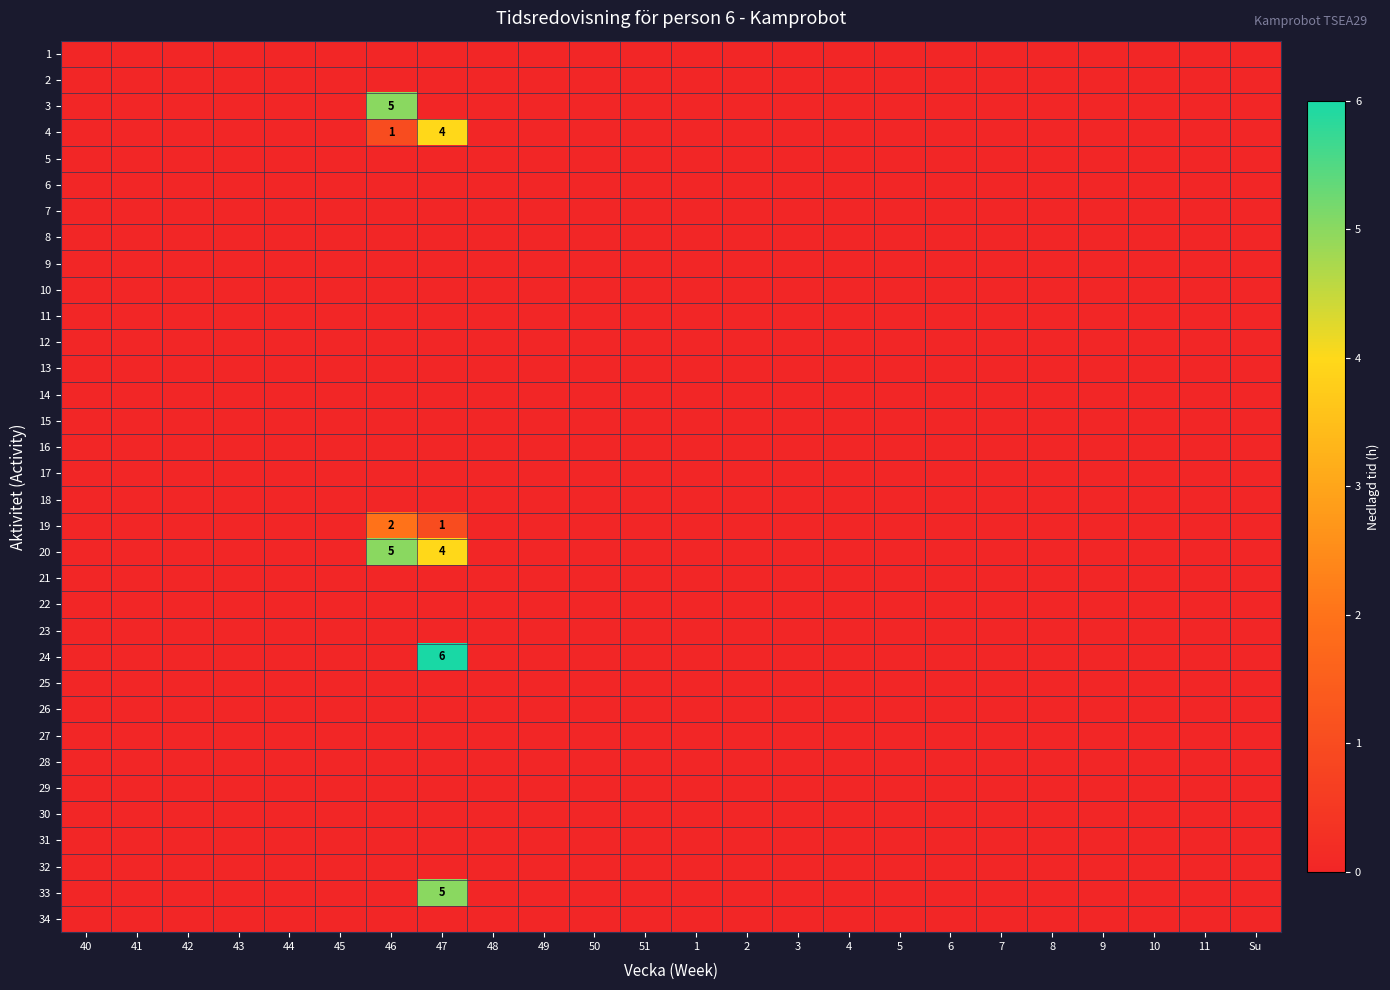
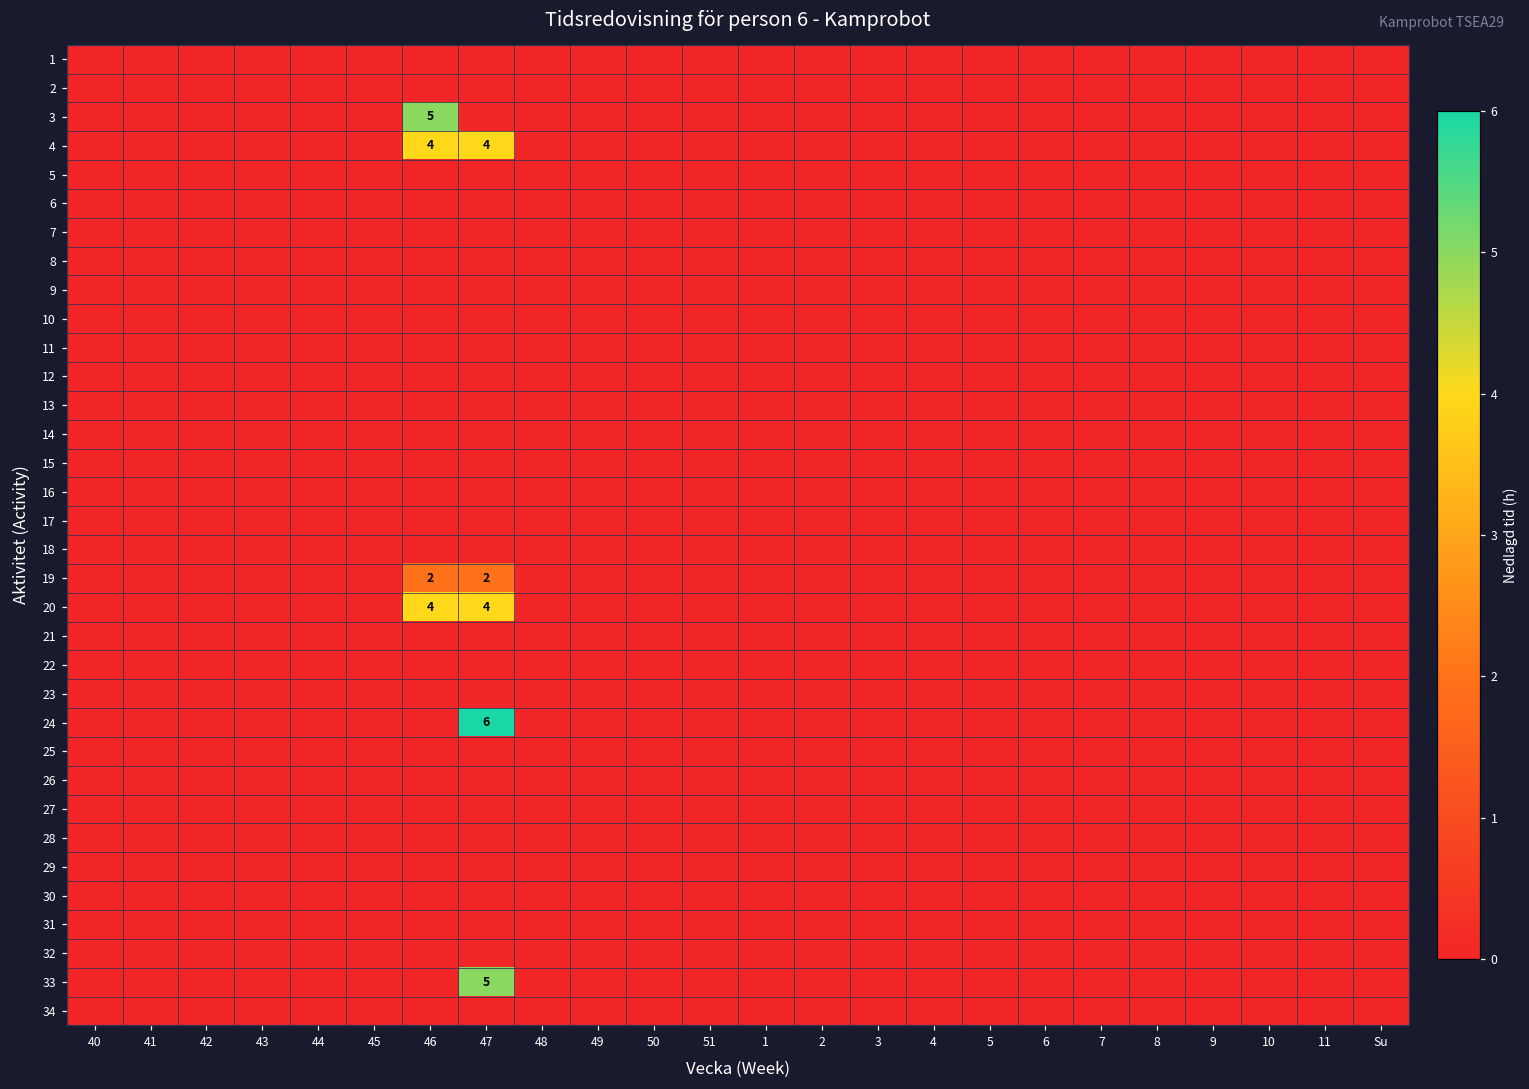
4, 46: 1 -> 4
19, 47: 1 -> 2
20, 46: 5 -> 4
